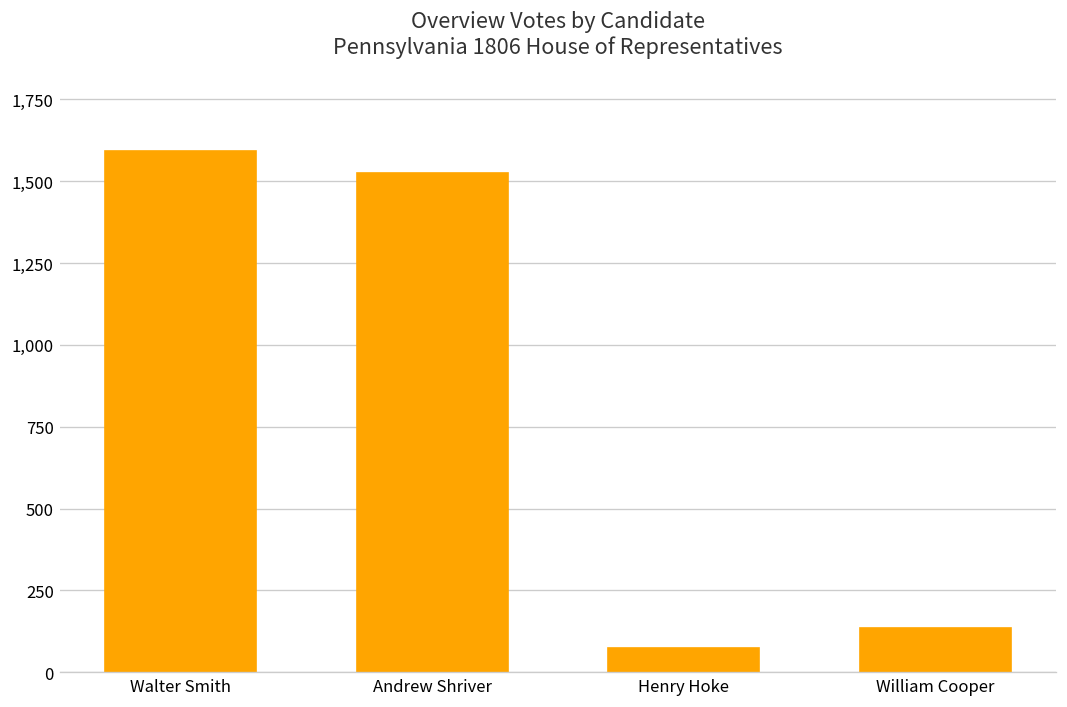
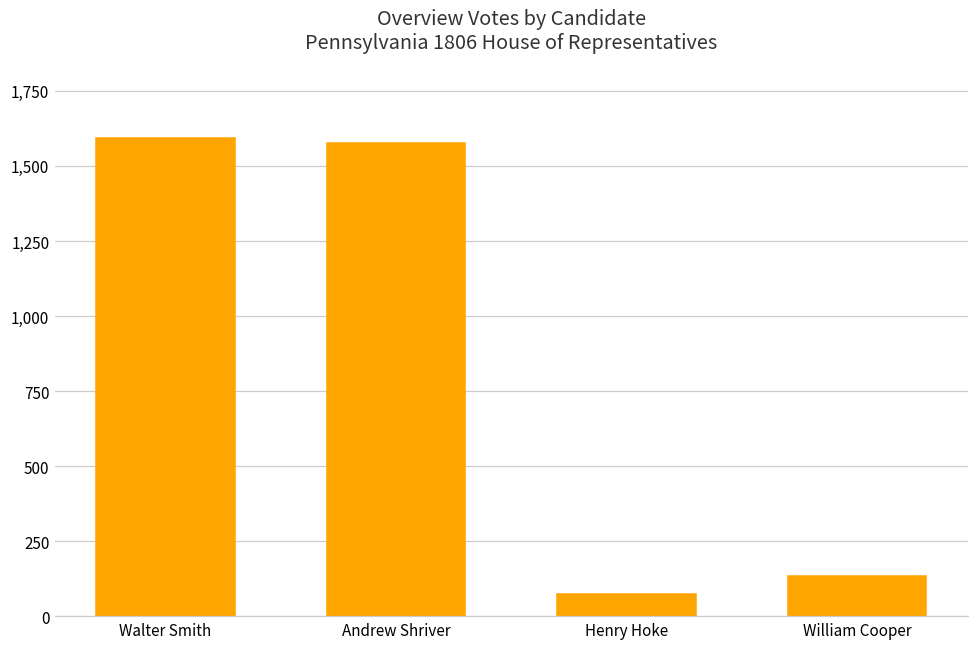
Andrew Shriver: 1,530 -> 1,580
